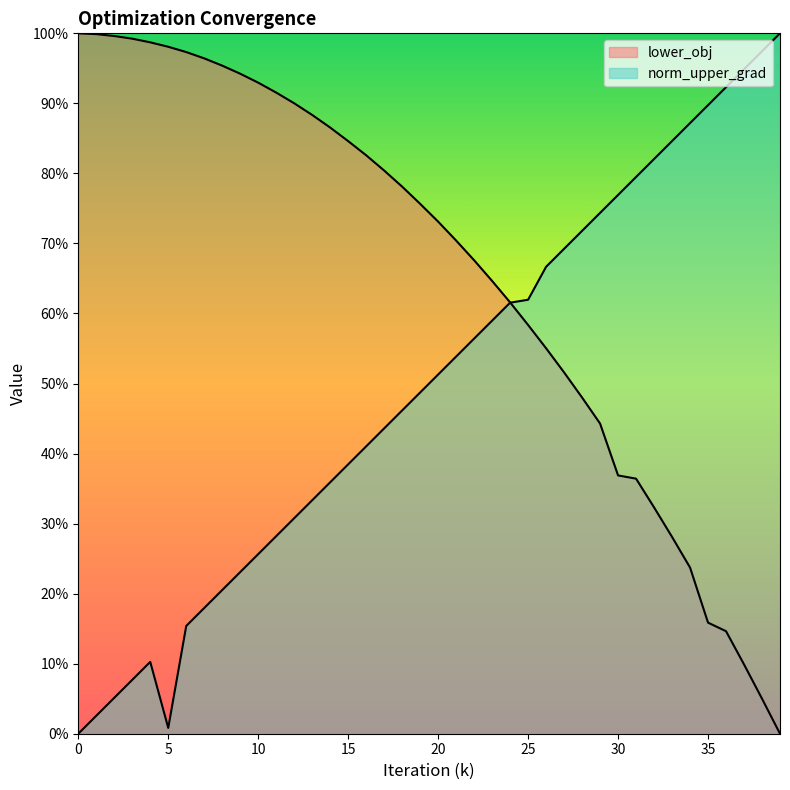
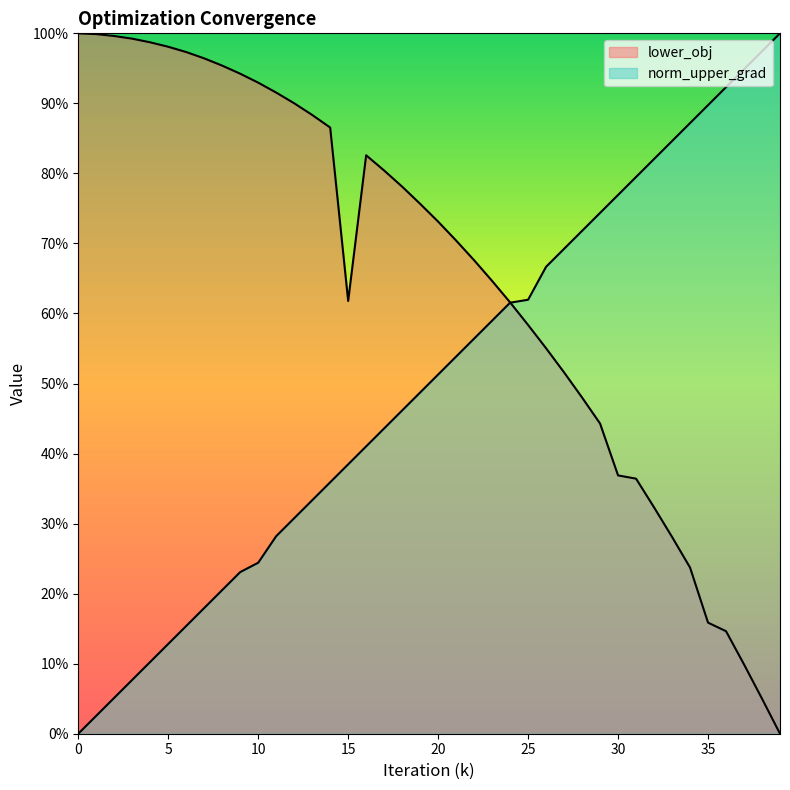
norm_upper_grad, 5: 1% -> 13%
norm_upper_grad, 10: 26% -> 24%
lower_obj, 15: 85% -> 62%
